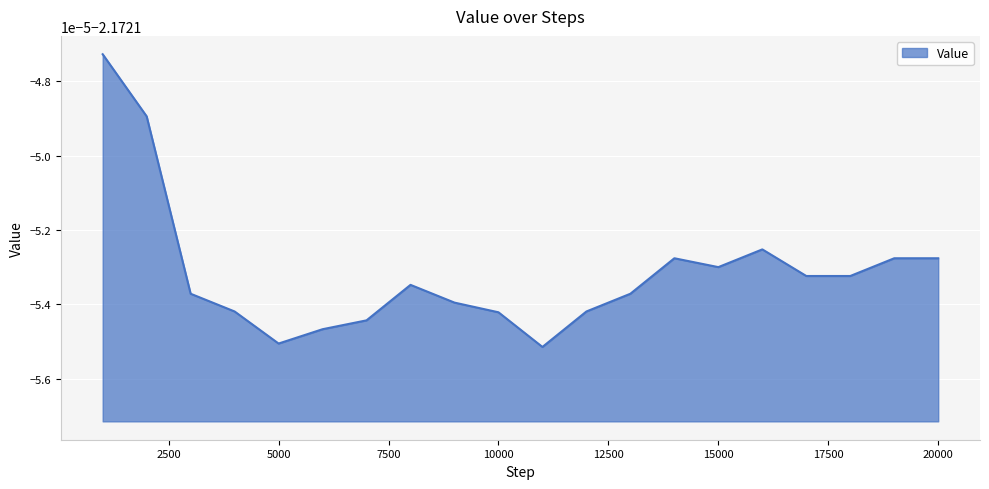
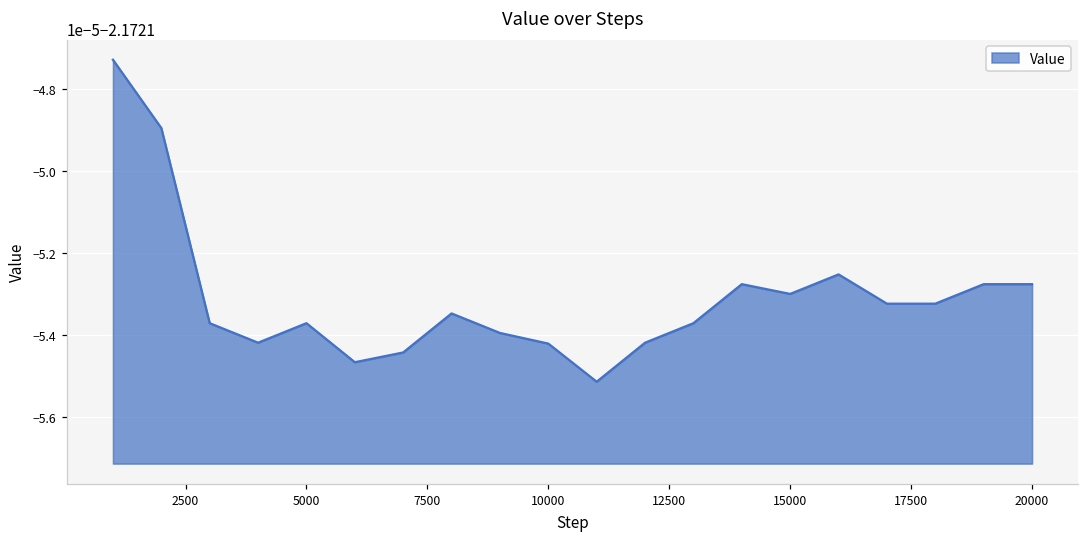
5000: -2.1721551 -> -2.1721537
